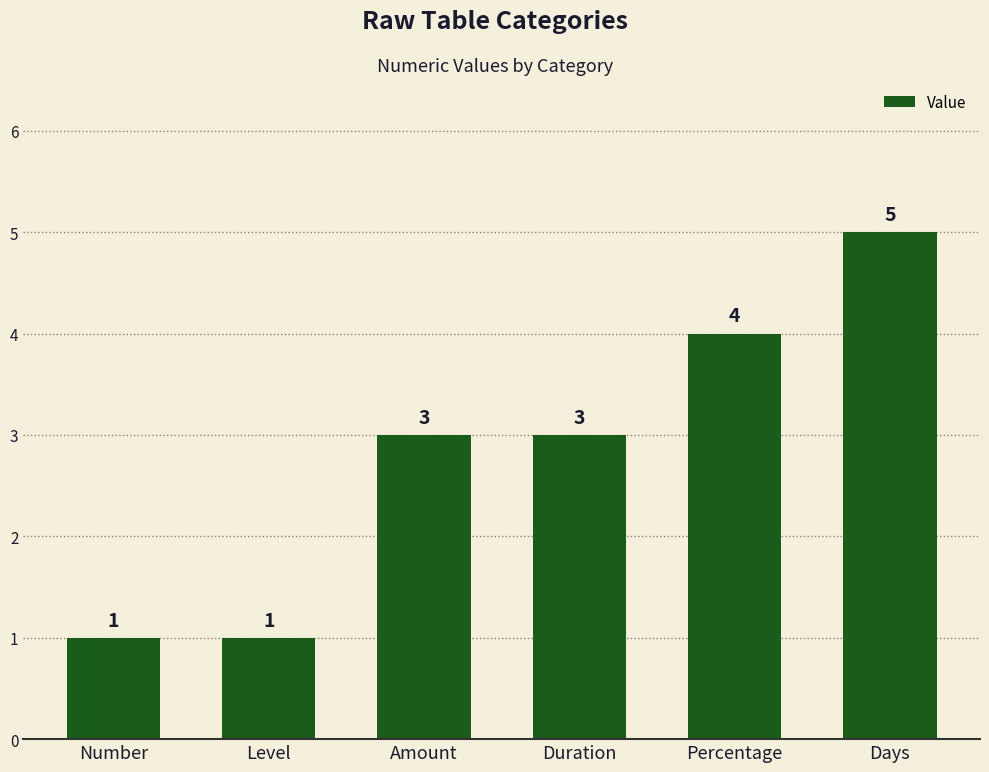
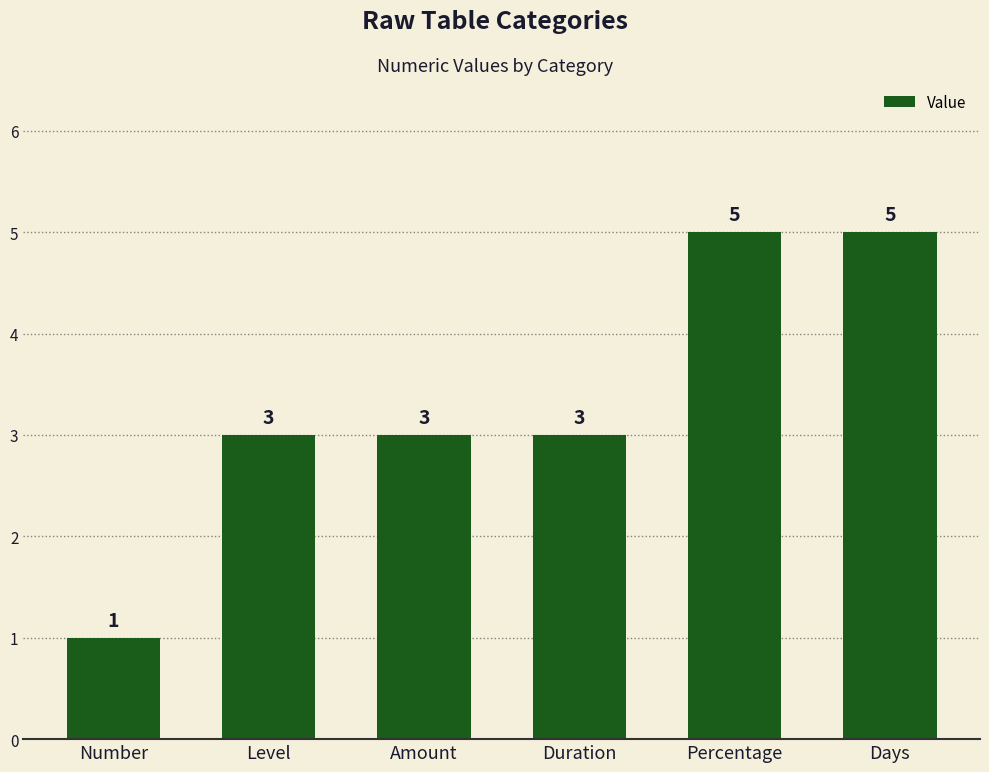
Level: 1 -> 3
Percentage: 4 -> 5
